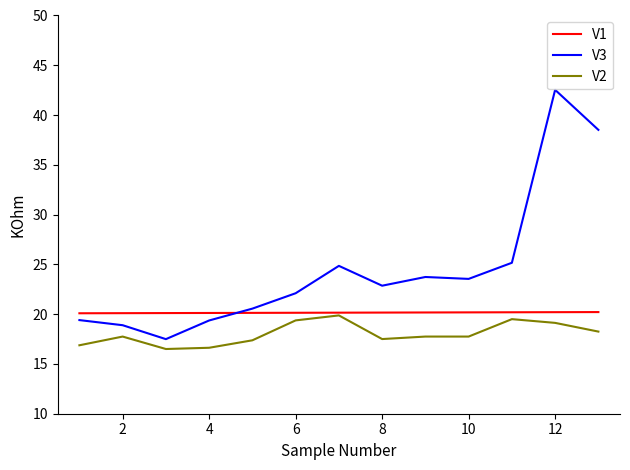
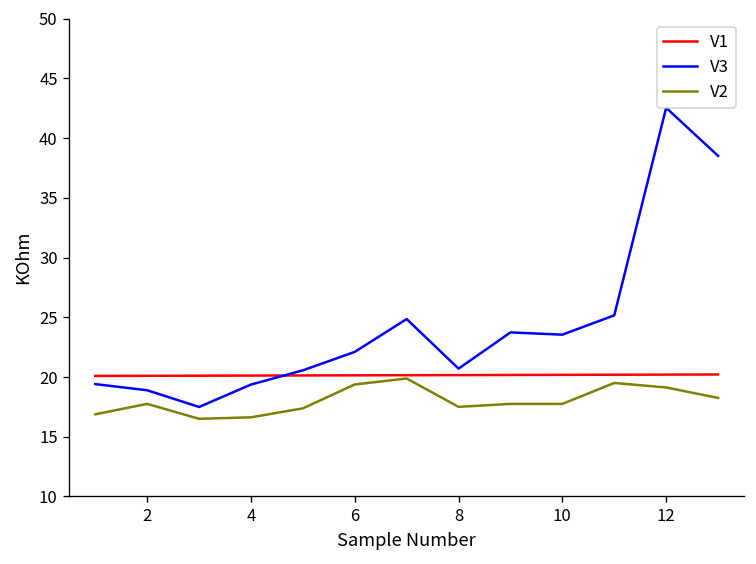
V3, 8: 23 -> 21
